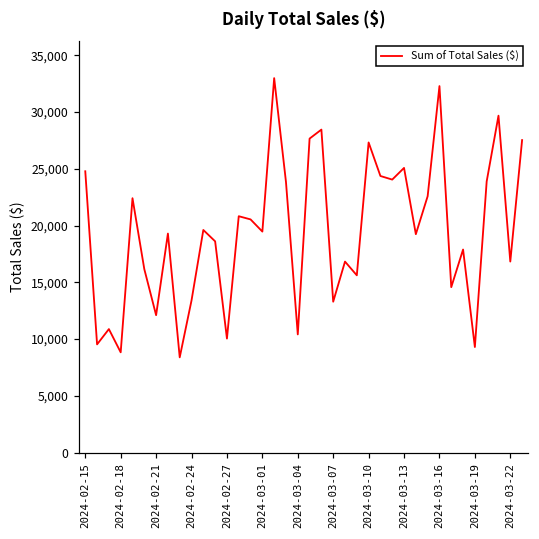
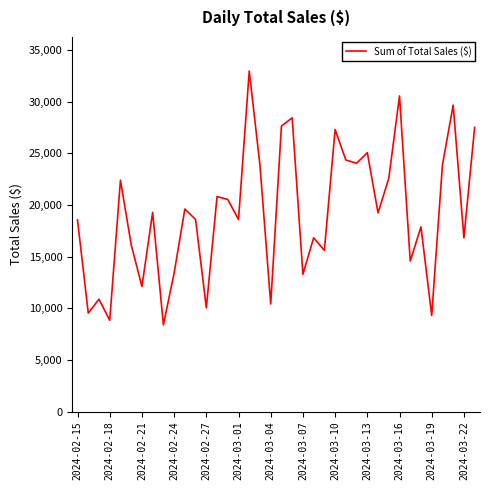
2024-02-15: 24,800 -> 18,600
2024-03-01: 19,500 -> 18,600
2024-03-16: 32,300 -> 30,600
